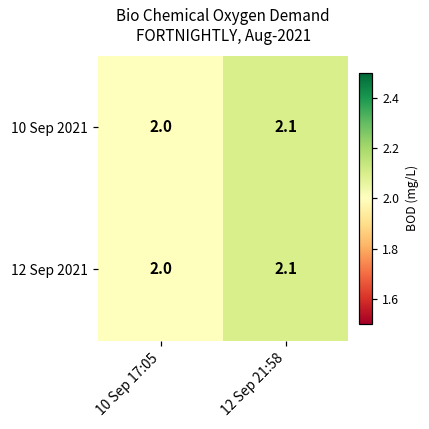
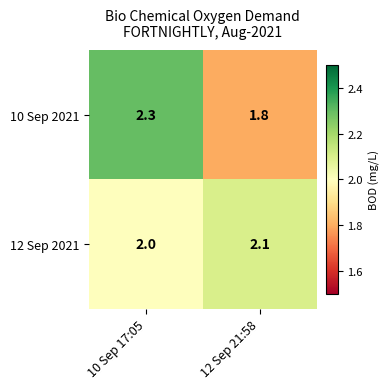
10 Sep 2021, 10 Sep 17:05: 2.0 -> 2.3
10 Sep 2021, 12 Sep 21:58: 2.1 -> 1.8
